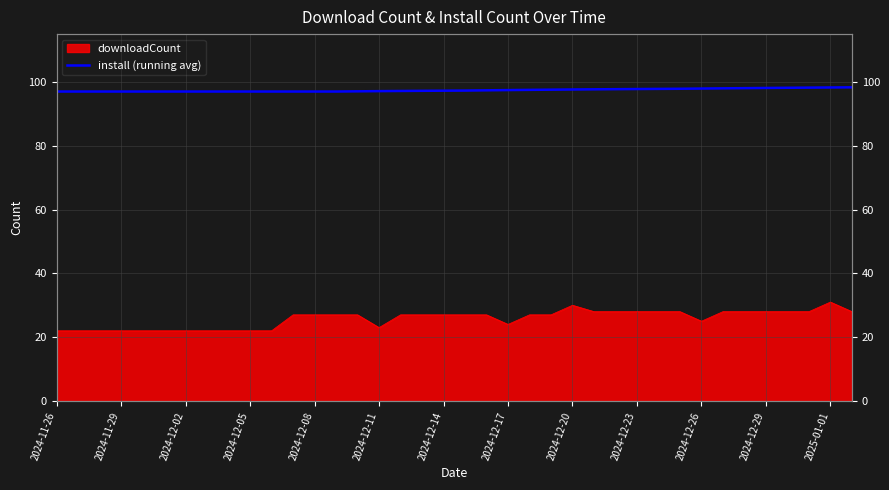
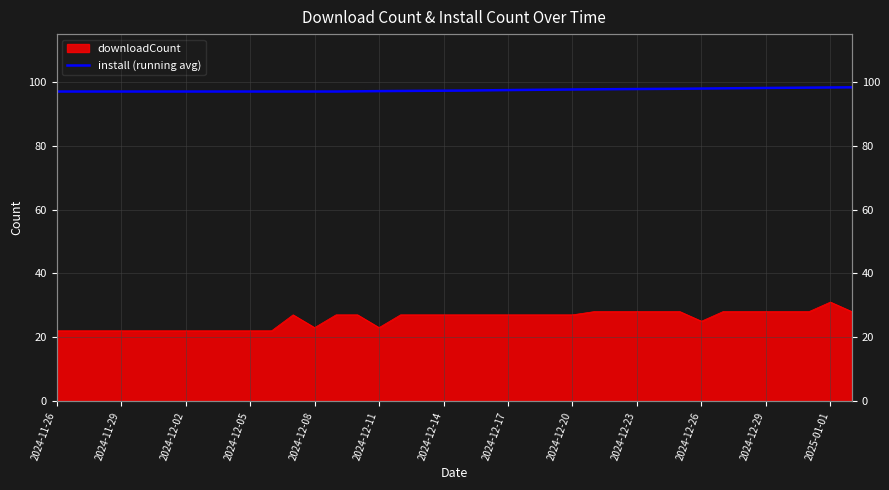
downloadCount, 2024-12-08: 27 -> 23
downloadCount, 2024-12-17: 24 -> 27
downloadCount, 2024-12-20: 30 -> 27
